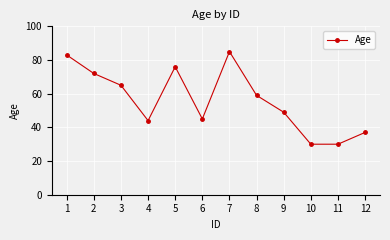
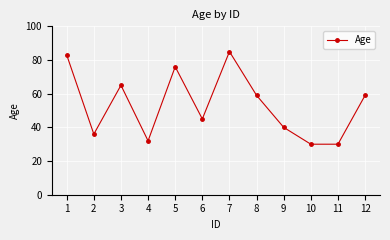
2: 72 -> 36
4: 44 -> 32
9: 49 -> 40
12: 37 -> 59
